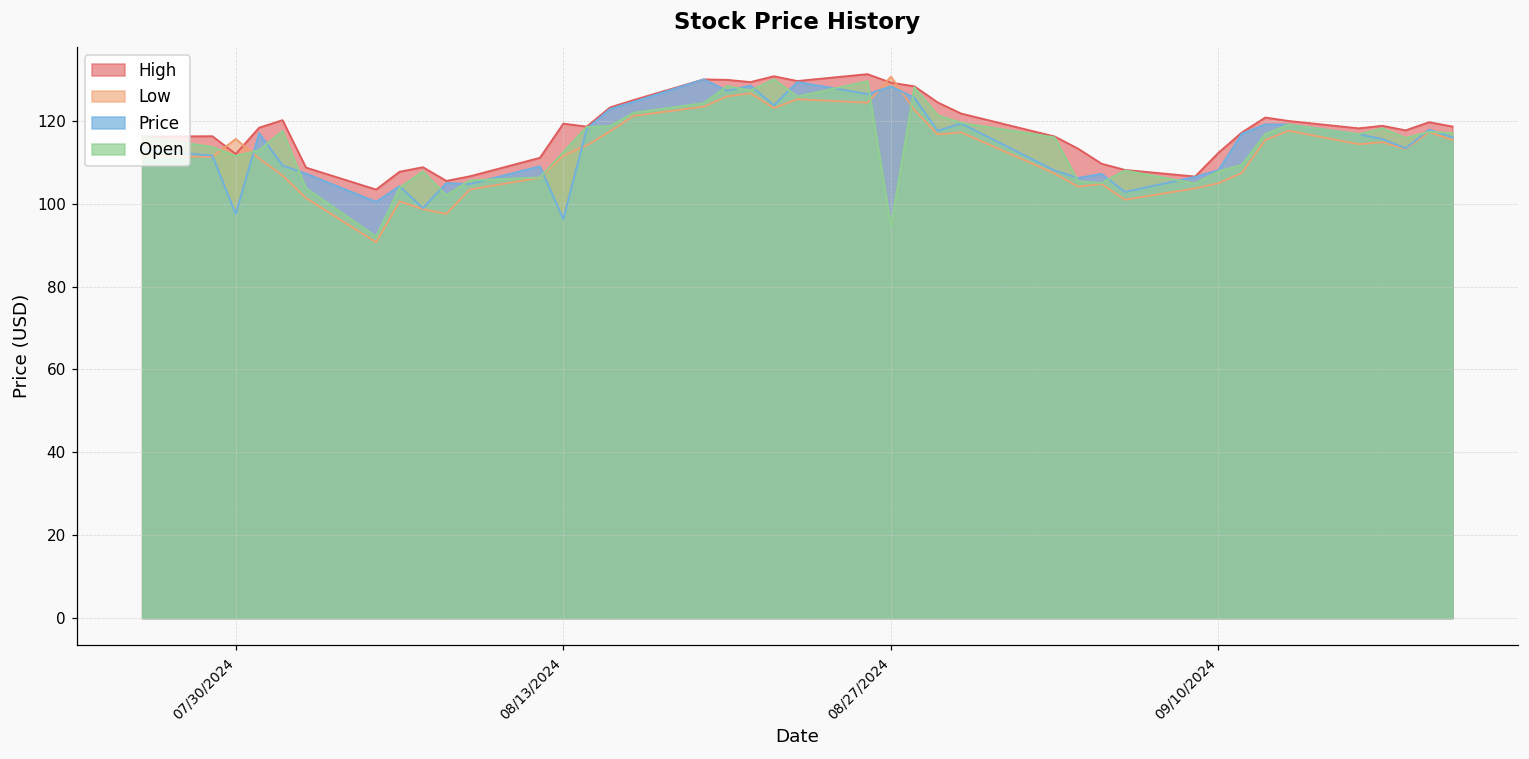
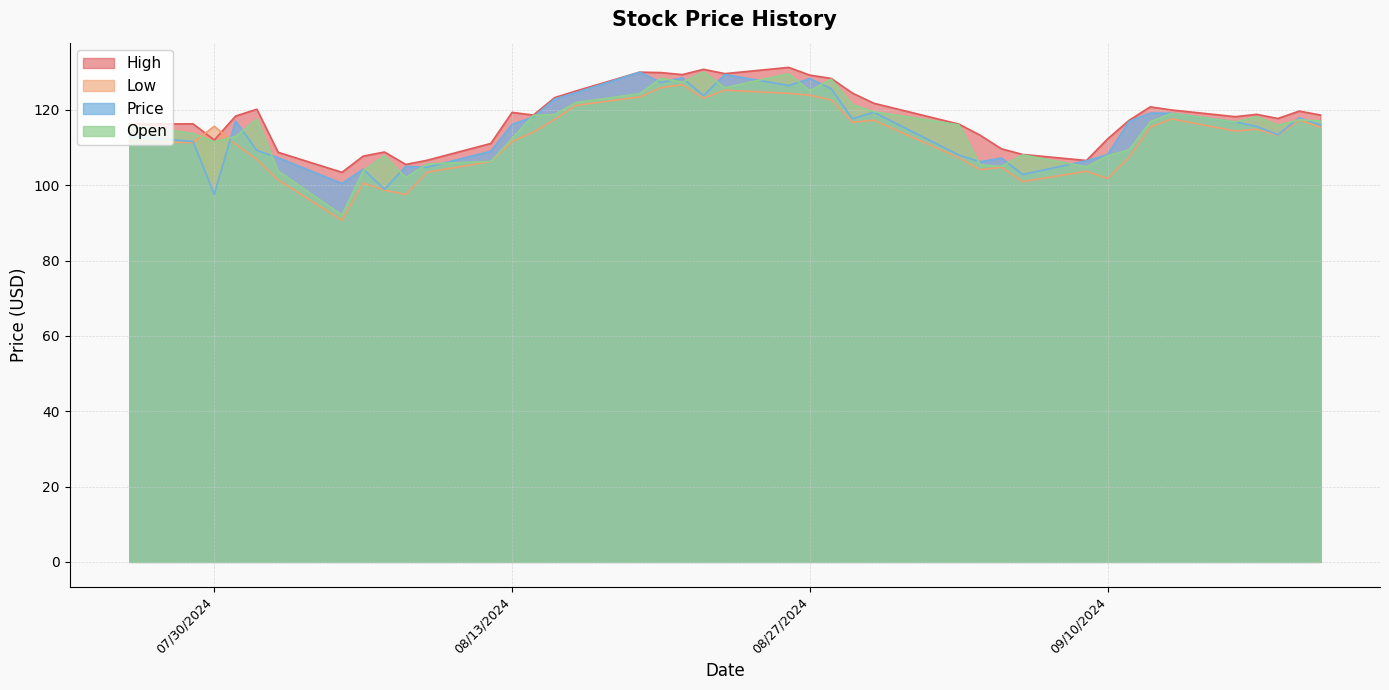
Price, 08/13/2024: 96 -> 116
Low, 08/27/2024: 131 -> 124
Open, 08/27/2024: 95 -> 125
Low, 09/10/2024: 105 -> 102
